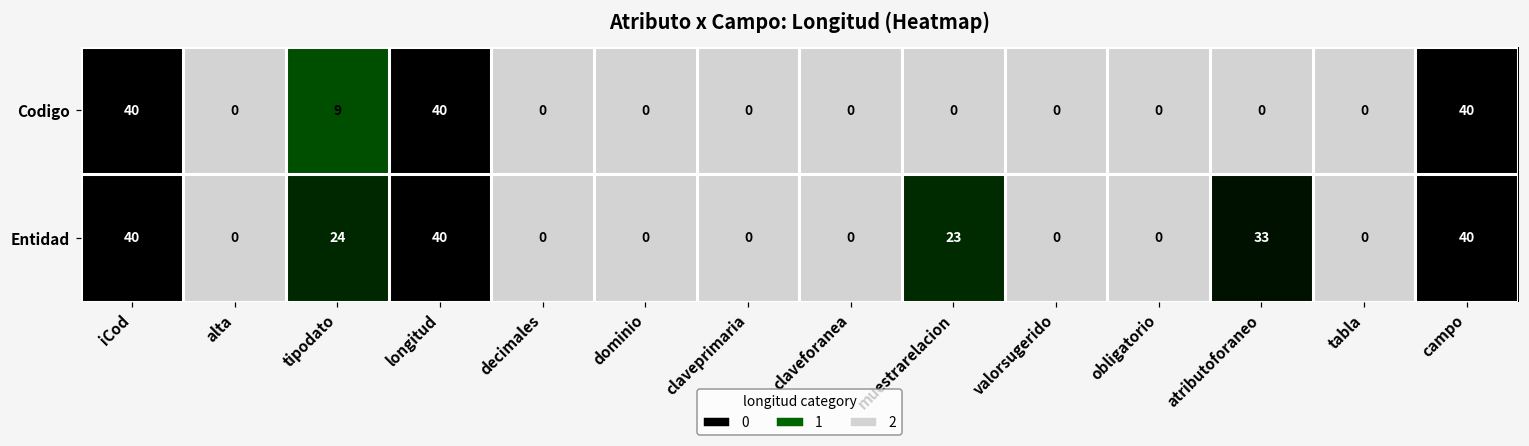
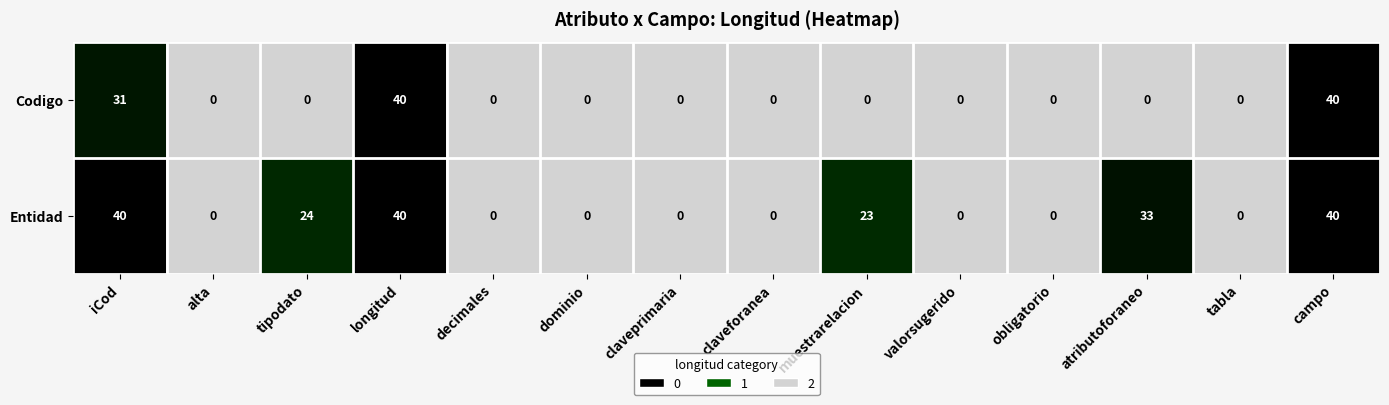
Codigo, iCod: 40 -> 31
Codigo, tipodato: 9 -> 0
